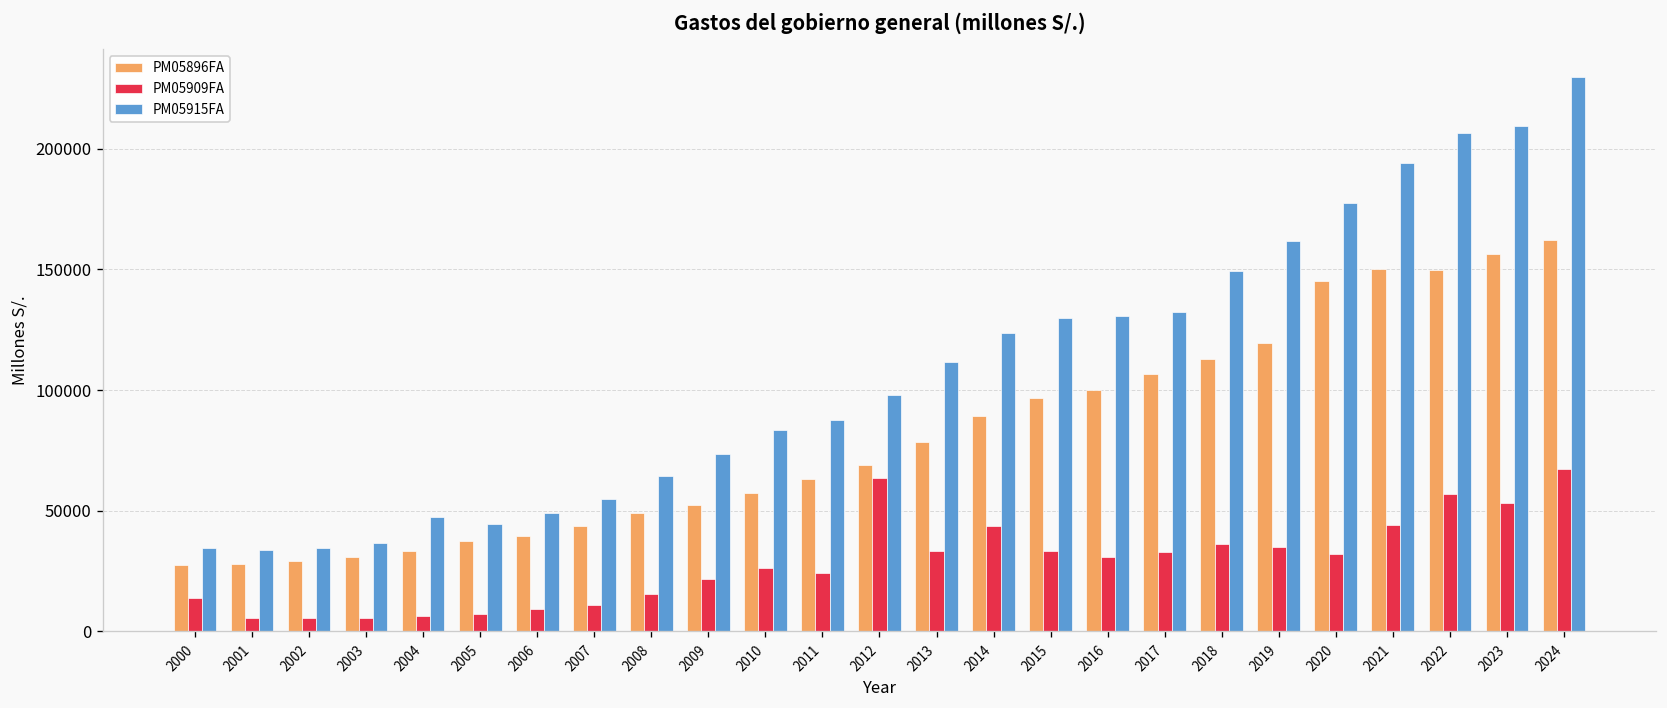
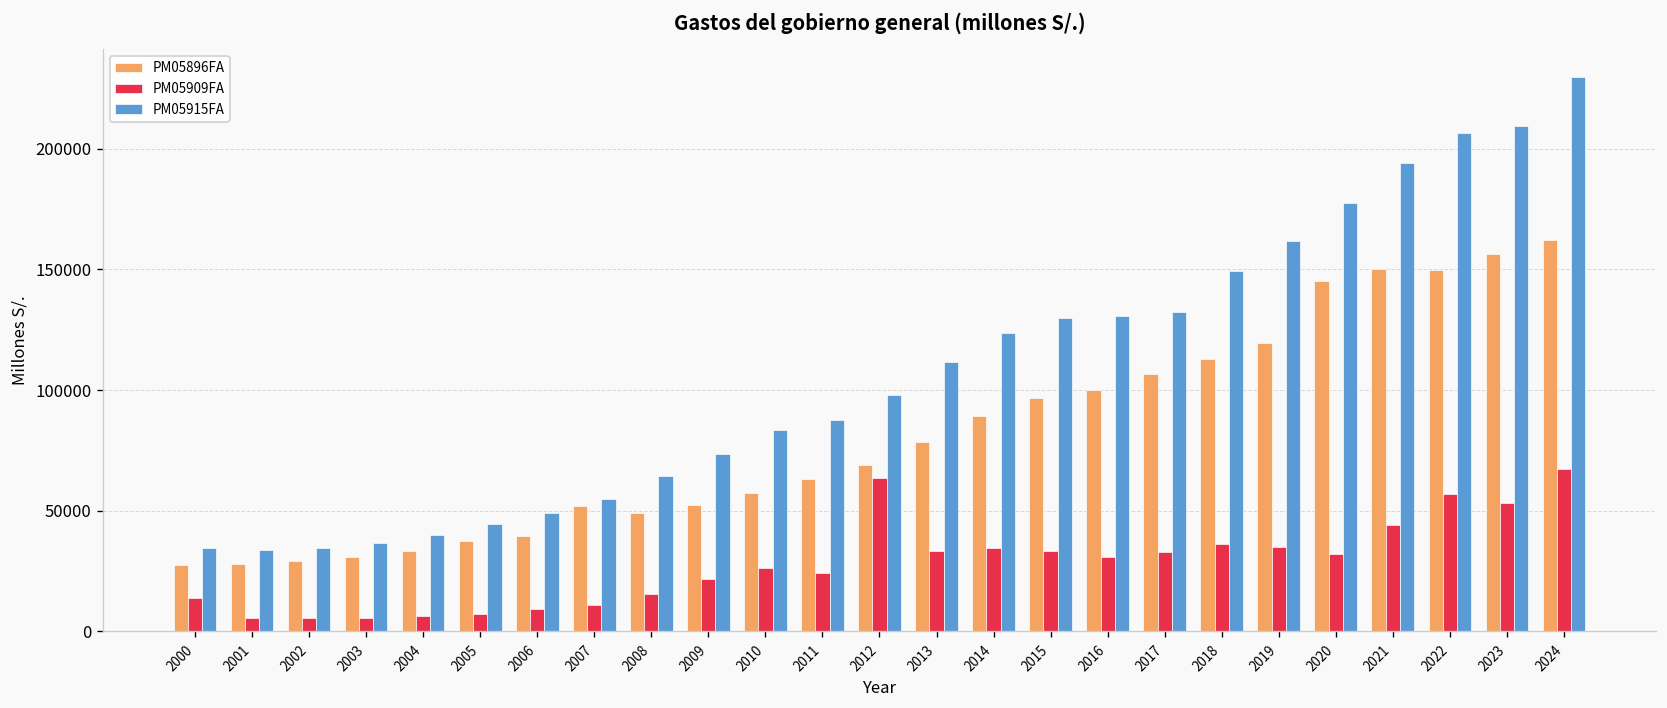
PM05915FA, 2004: 47000 -> 40000
PM05896FA, 2007: 44000 -> 52000
PM05909FA, 2014: 44000 -> 34000
